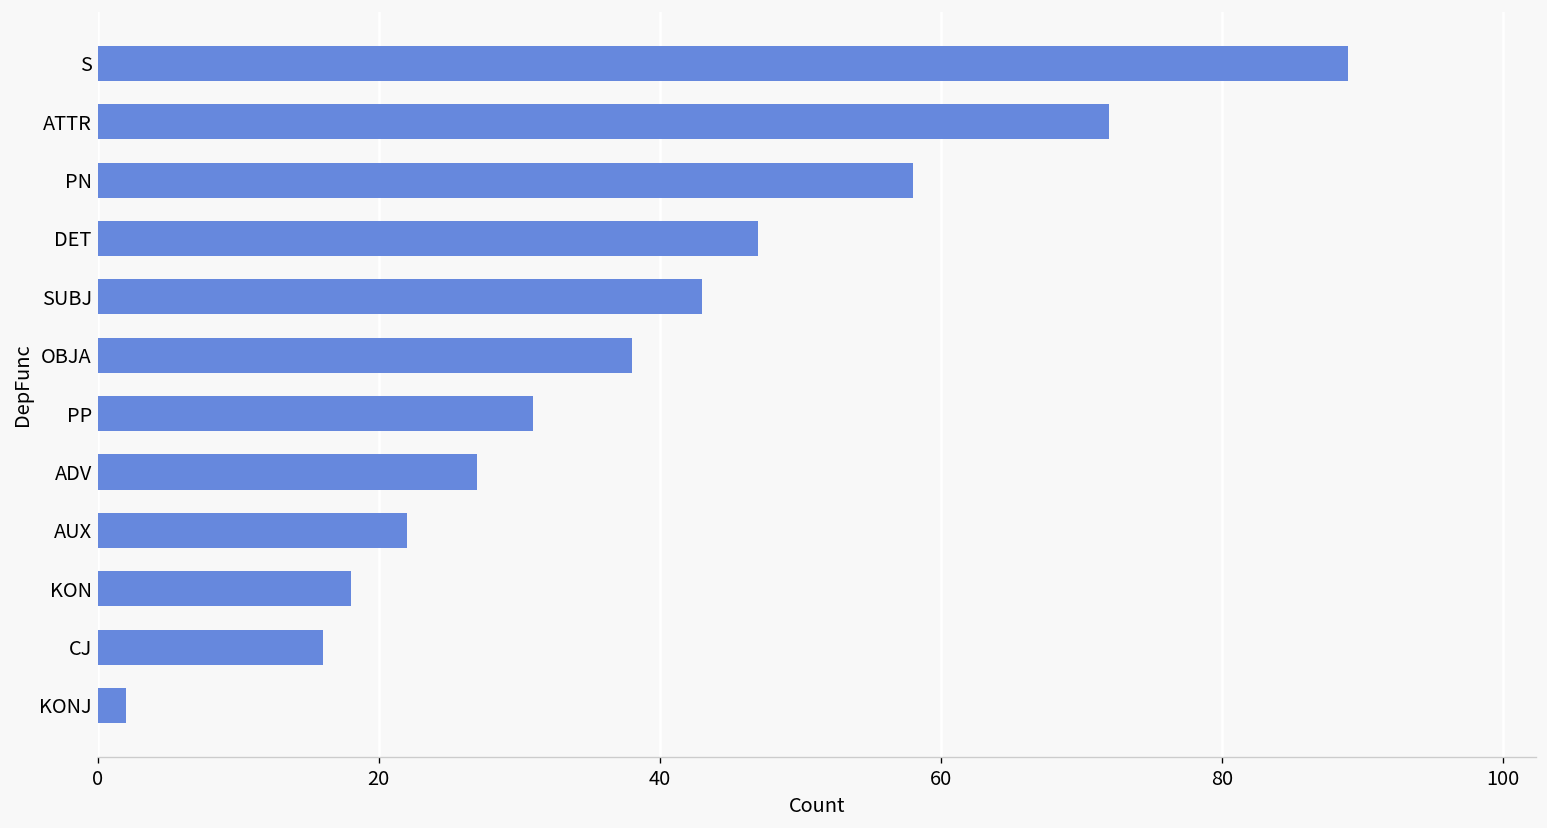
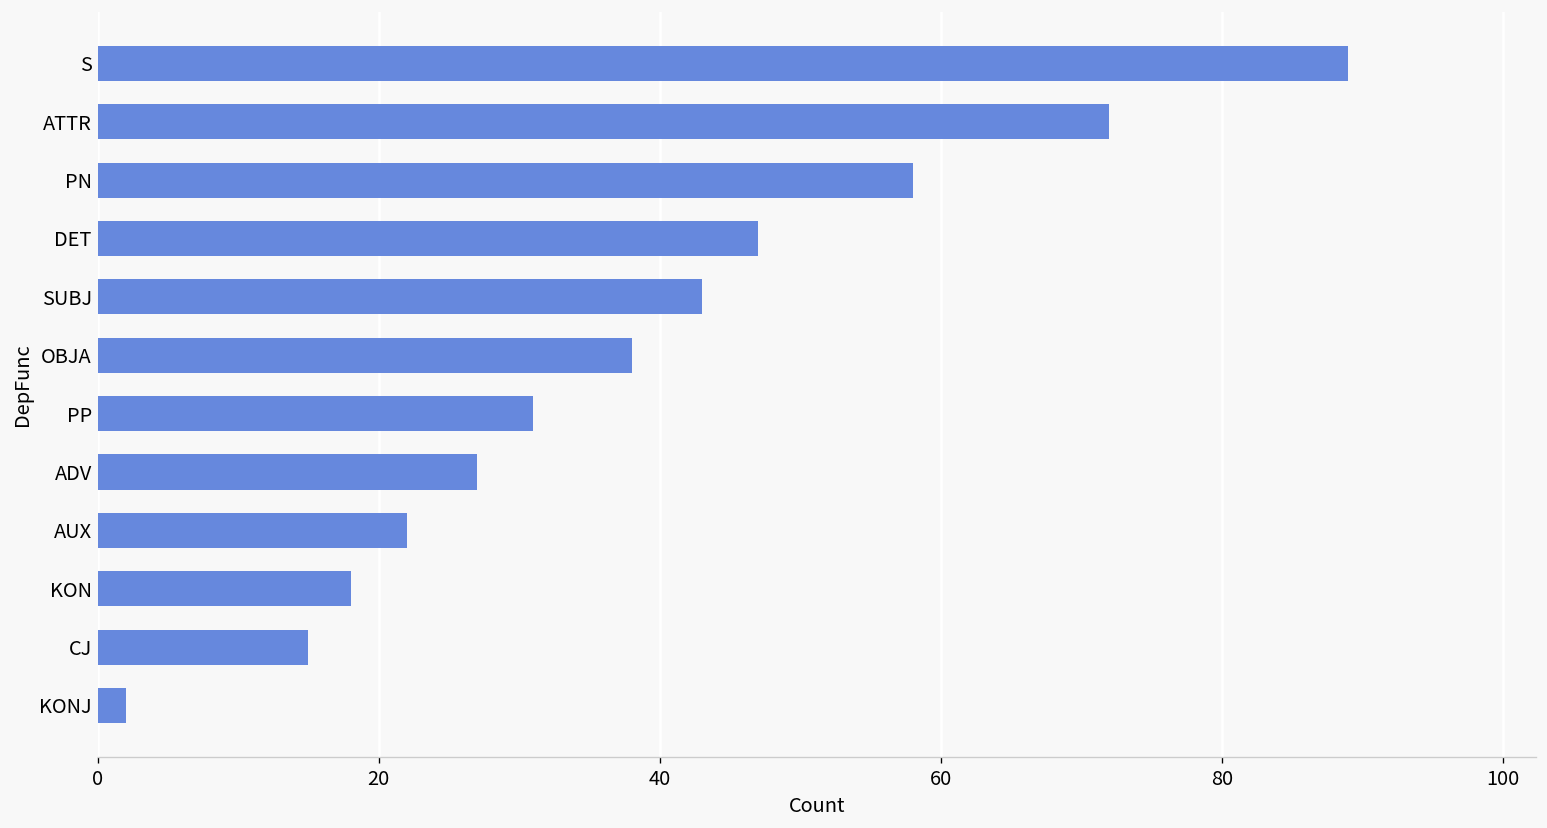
CJ: 16 -> 15
